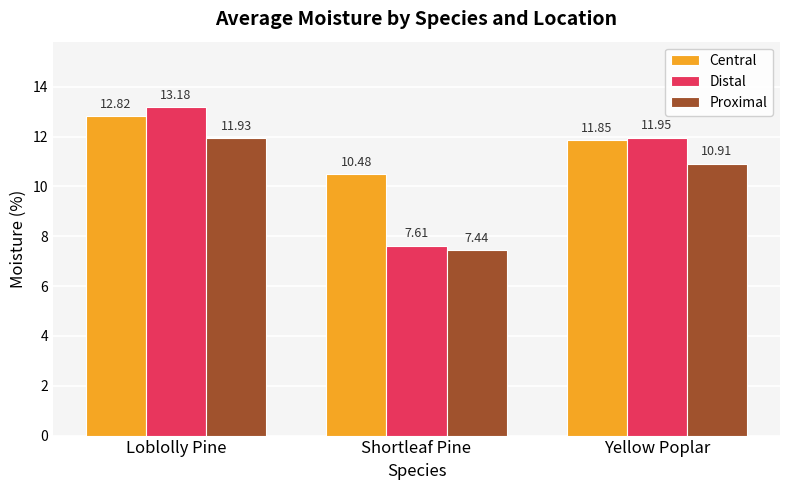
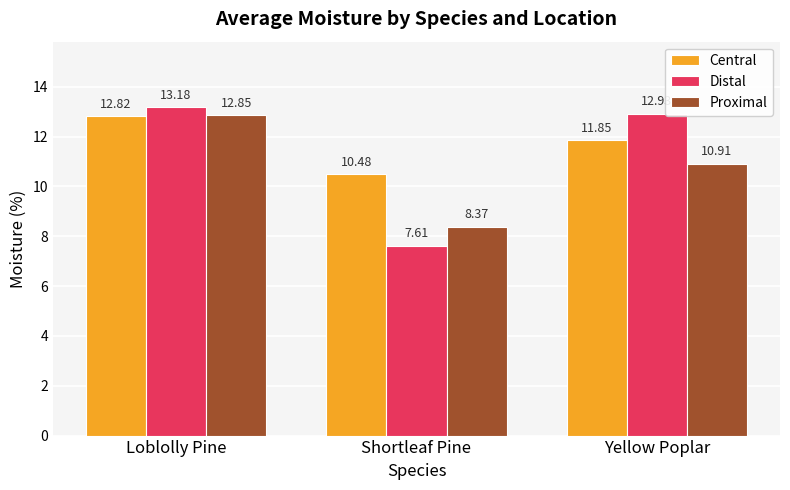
Proximal, Loblolly Pine: 11.93 -> 12.85
Proximal, Shortleaf Pine: 7.44 -> 8.37
Distal, Yellow Poplar: 12.0 -> 12.9
